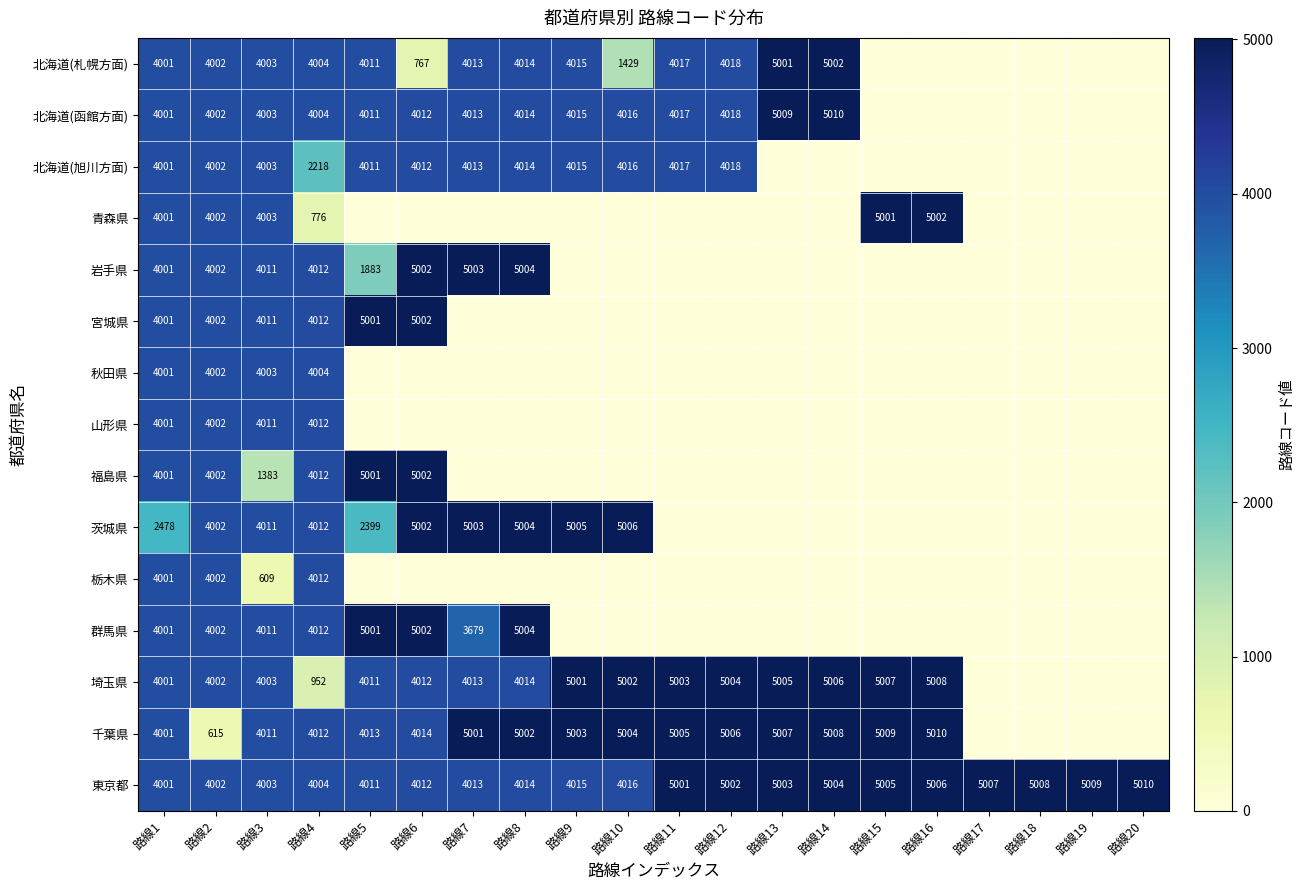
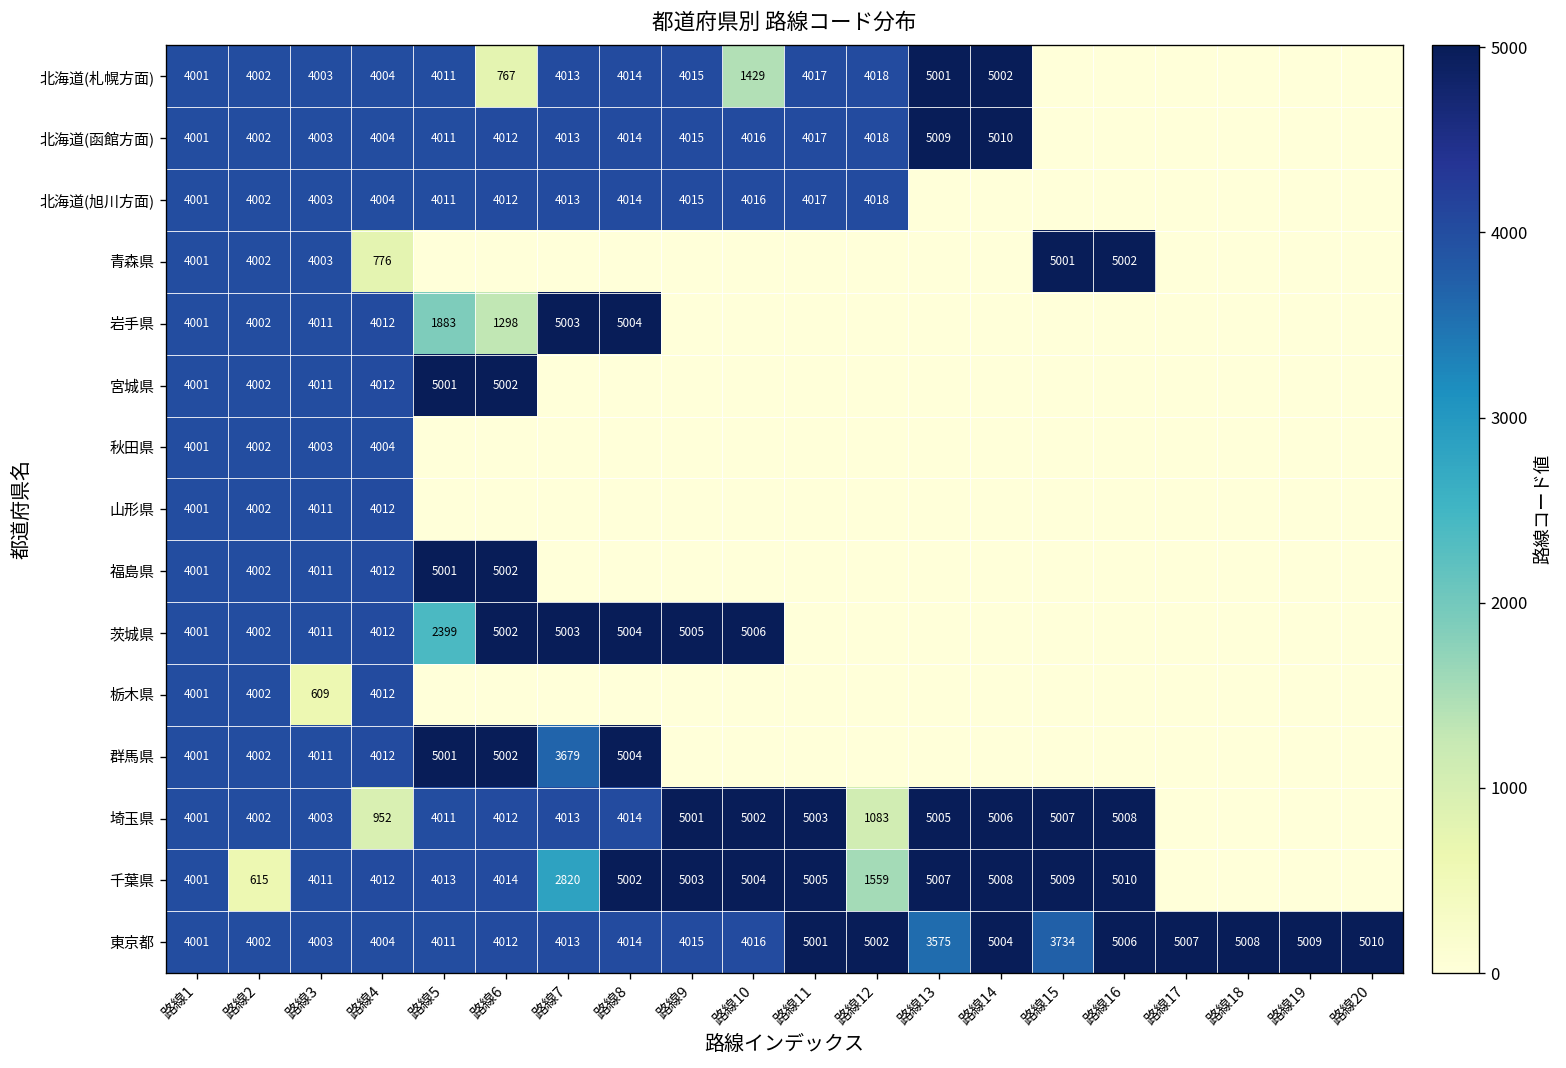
北海道(旭川方面), 路線4: 2218 -> 4004
岩手県, 路線6: 5002 -> 1298
福島県, 路線3: 1383 -> 4011
茨城県, 路線1: 2478 -> 4001
埼玉県, 路線12: 5004 -> 1083
千葉県, 路線7: 5001 -> 2820
千葉県, 路線12: 5006 -> 1559
東京都, 路線13: 5003 -> 3575
東京都, 路線15: 5005 -> 3734
